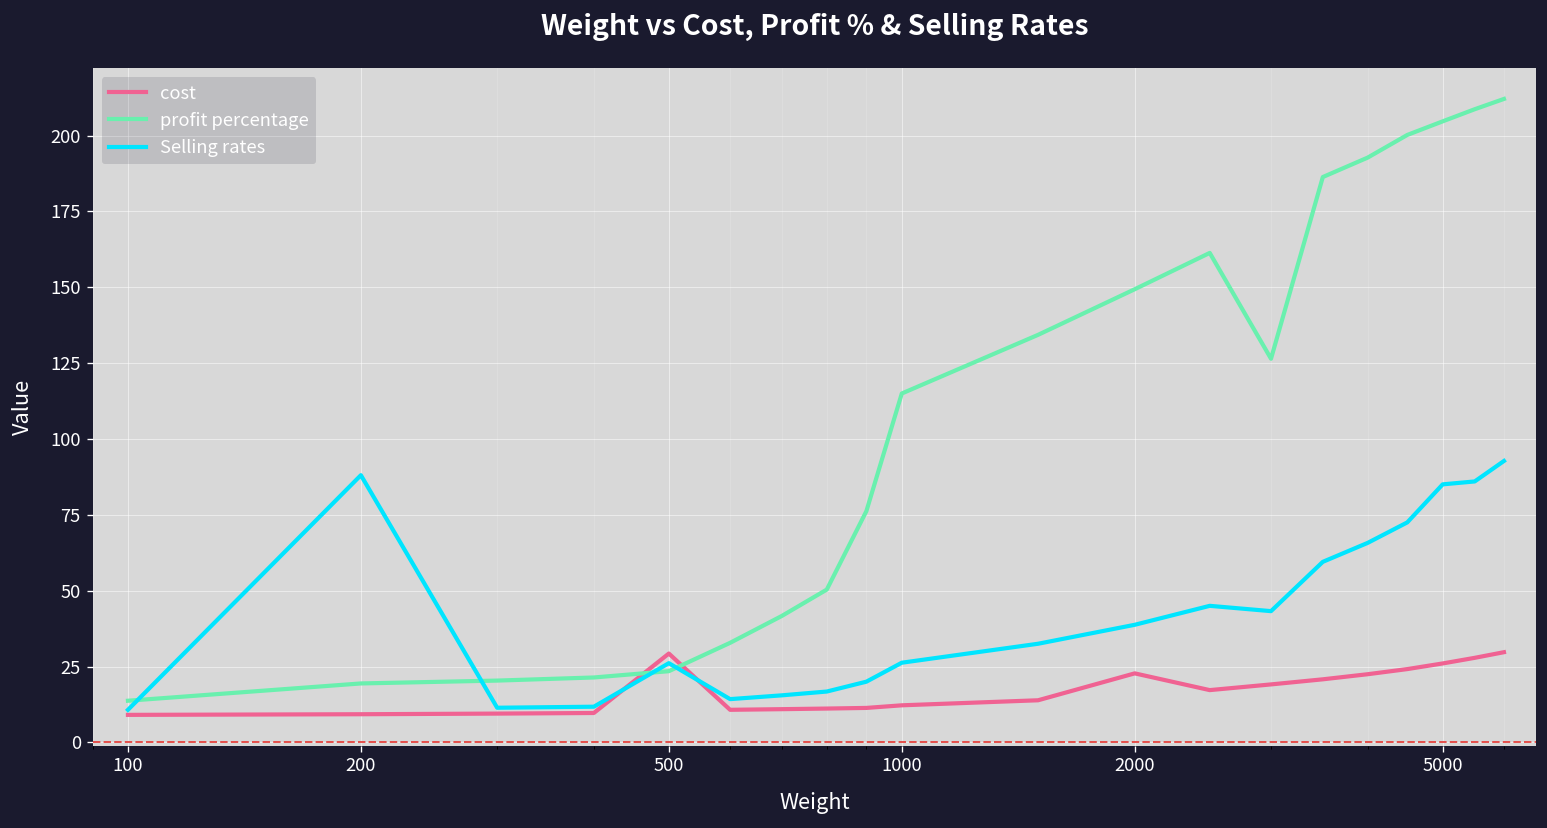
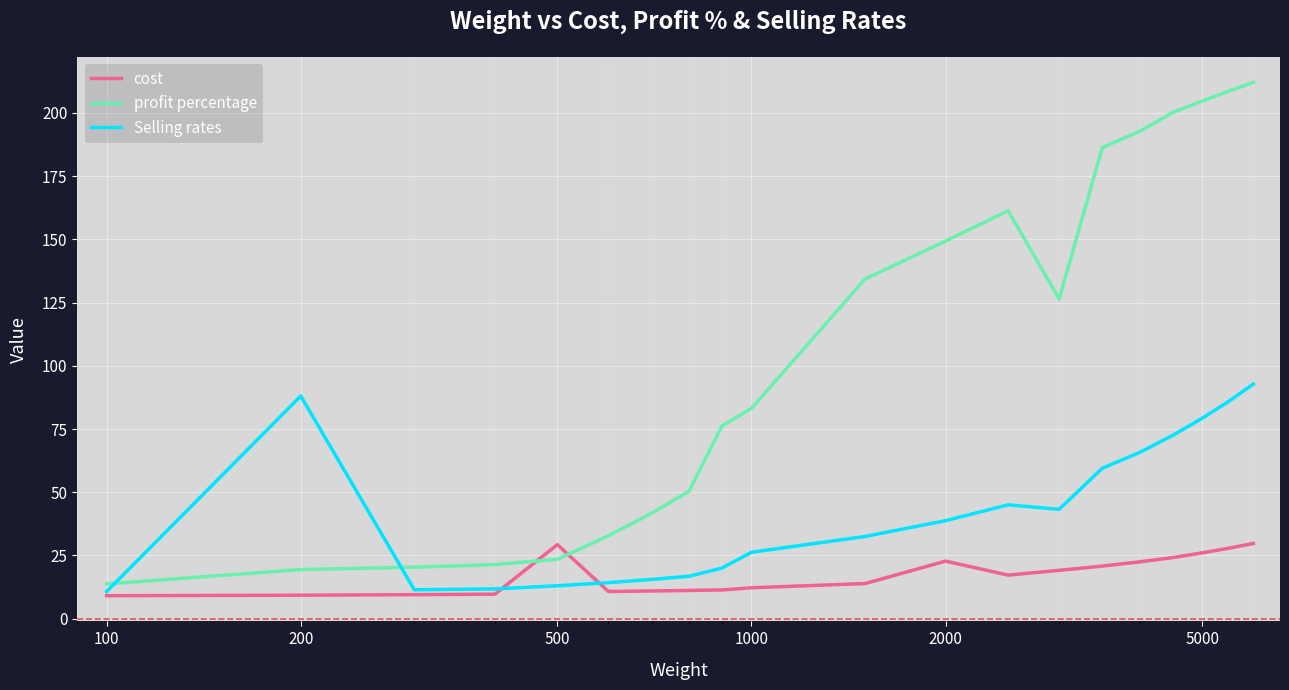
Selling rates, 500: 26 -> 13
profit percentage, 1000: 115 -> 83
Selling rates, 5000: 85 -> 79
